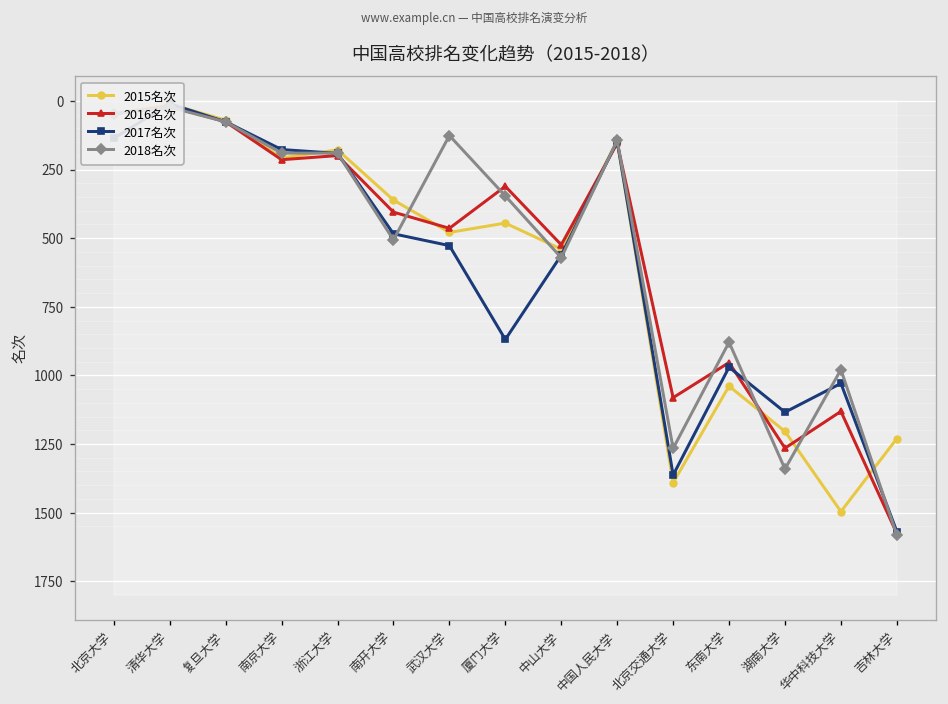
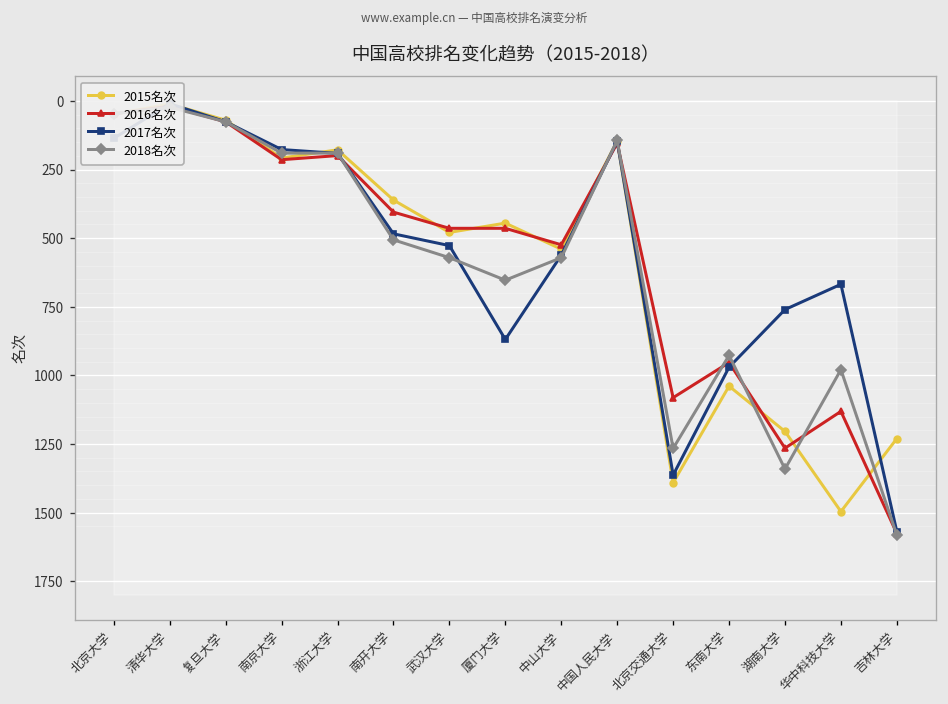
2018名次, 武汉大学: 130 -> 570
2016名次, 厦门大学: 310 -> 460
2018名次, 厦门大学: 350 -> 650
2018名次, 东南大学: 880 -> 930
2017名次, 湖南大学: 1130 -> 760
2017名次, 华中科技大学: 1030 -> 670
